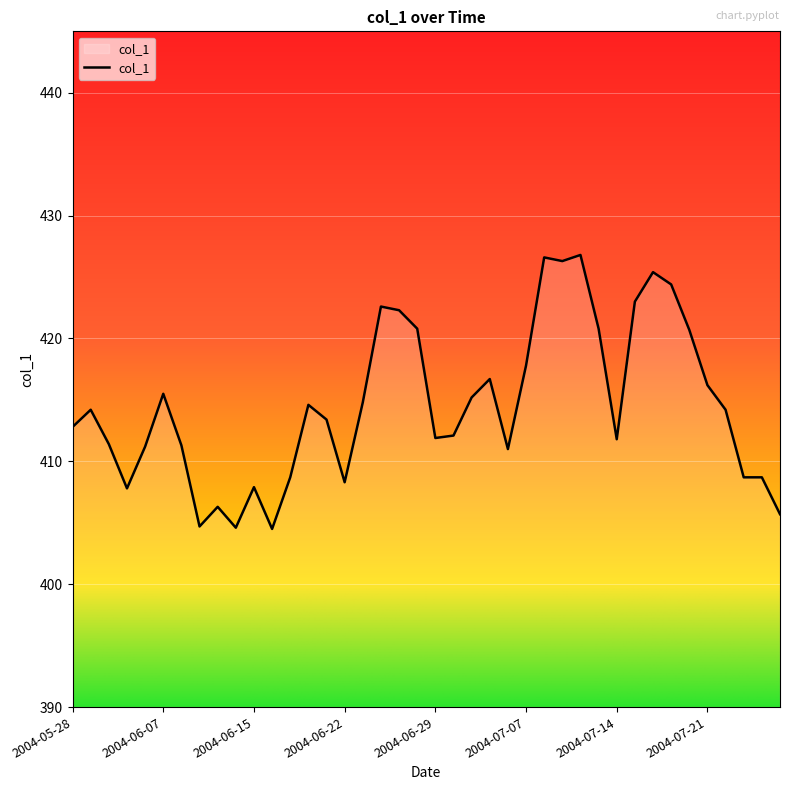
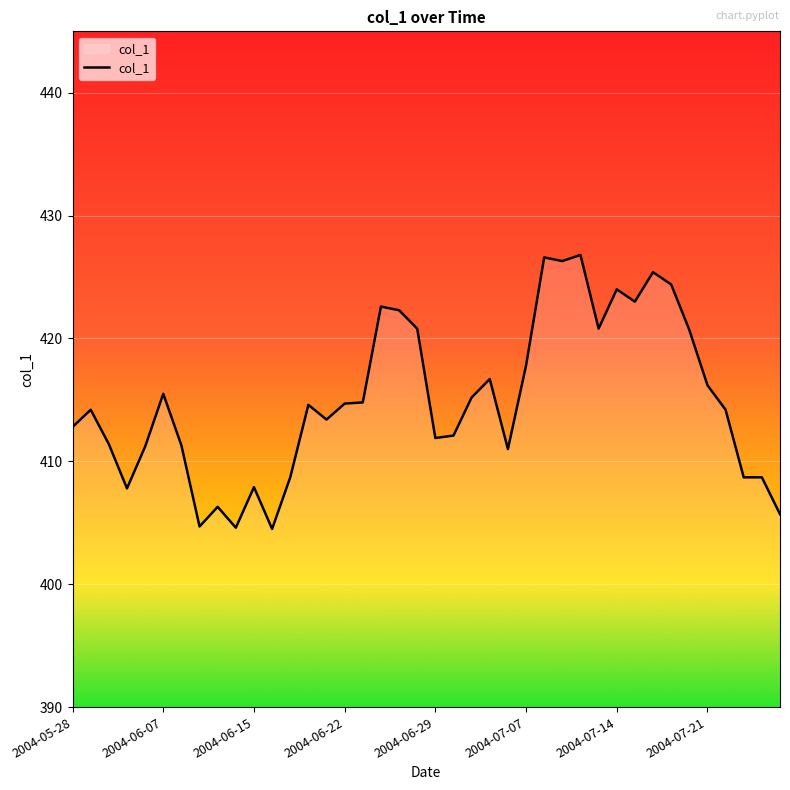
2004-06-22: 408.3 -> 414.7
2004-07-14: 411.8 -> 424.0
